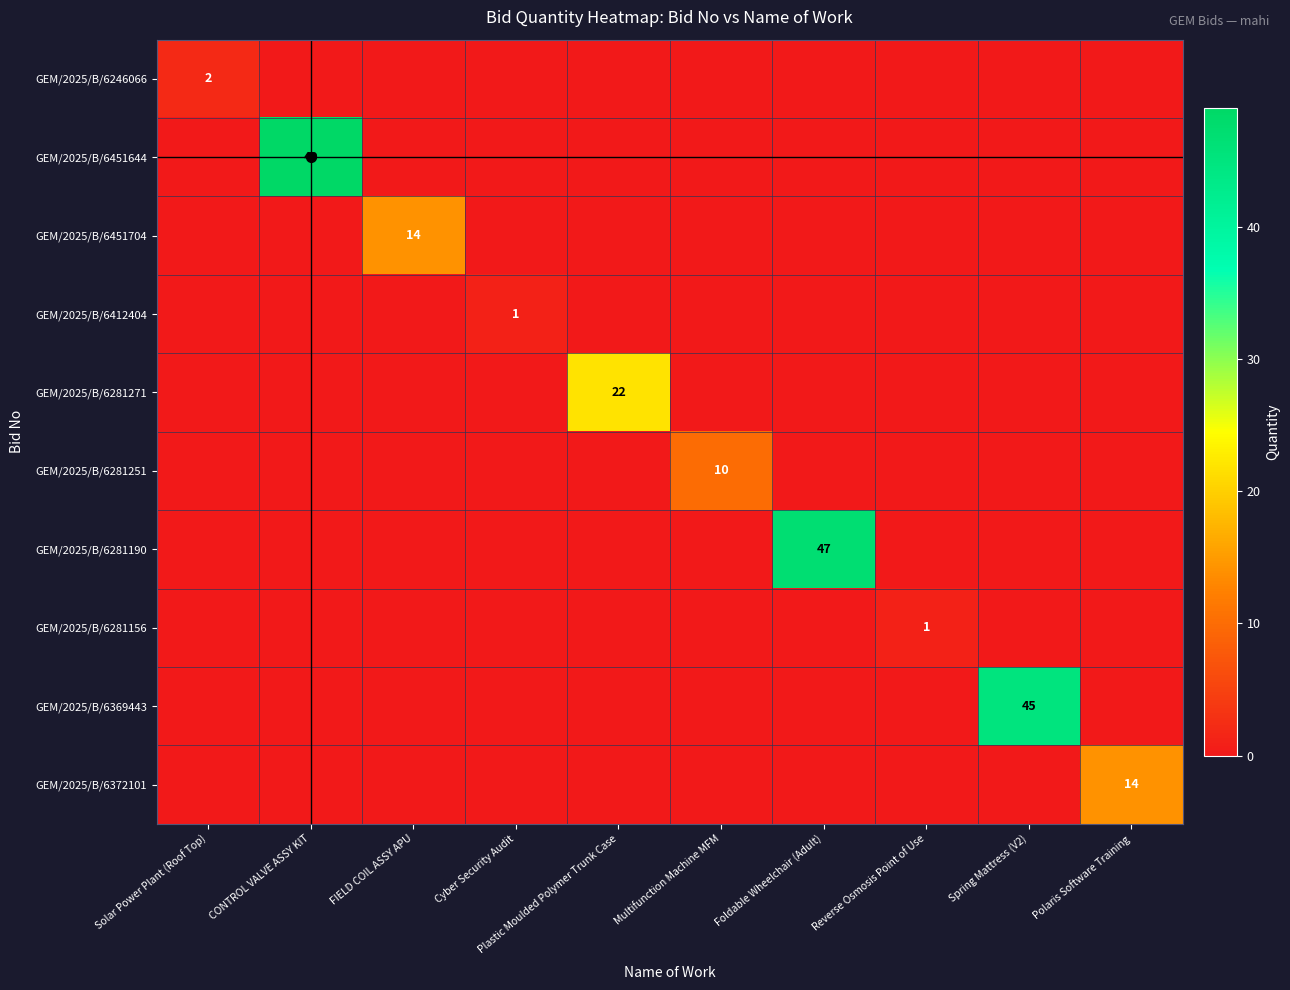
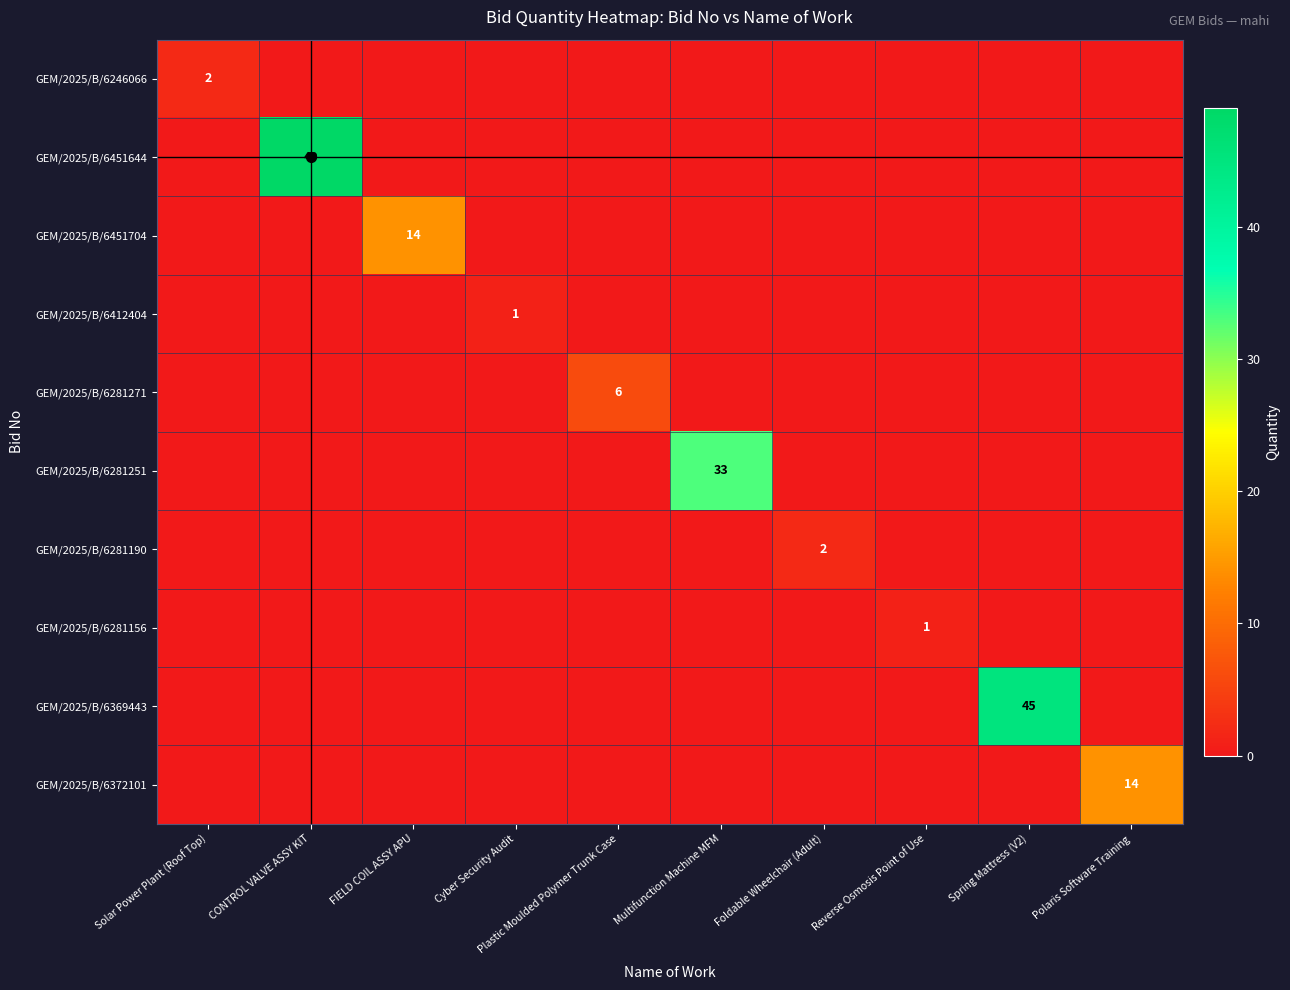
GEM/2025/B/6281271, Plastic Moulded Polymer Trunk Case: 22 -> 6
GEM/2025/B/6281251, Multifunction Machine MFM: 10 -> 33
GEM/2025/B/6281190, Foldable Wheelchair (Adult): 47 -> 2
